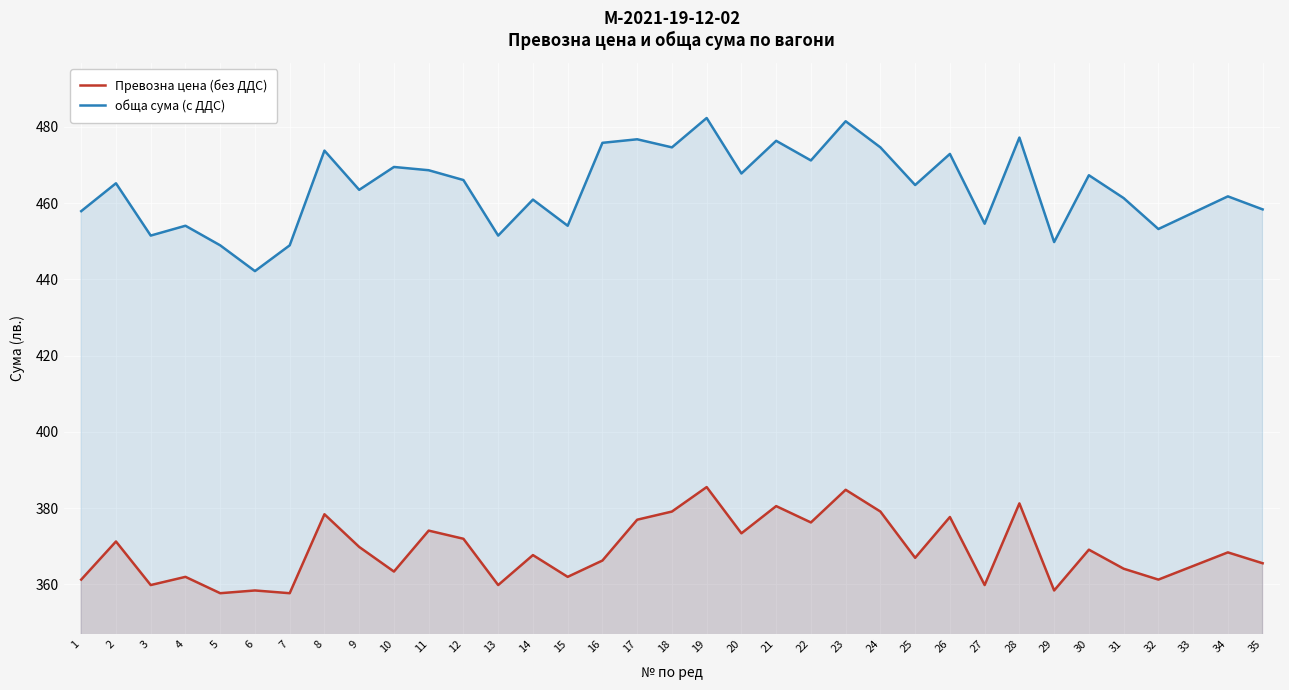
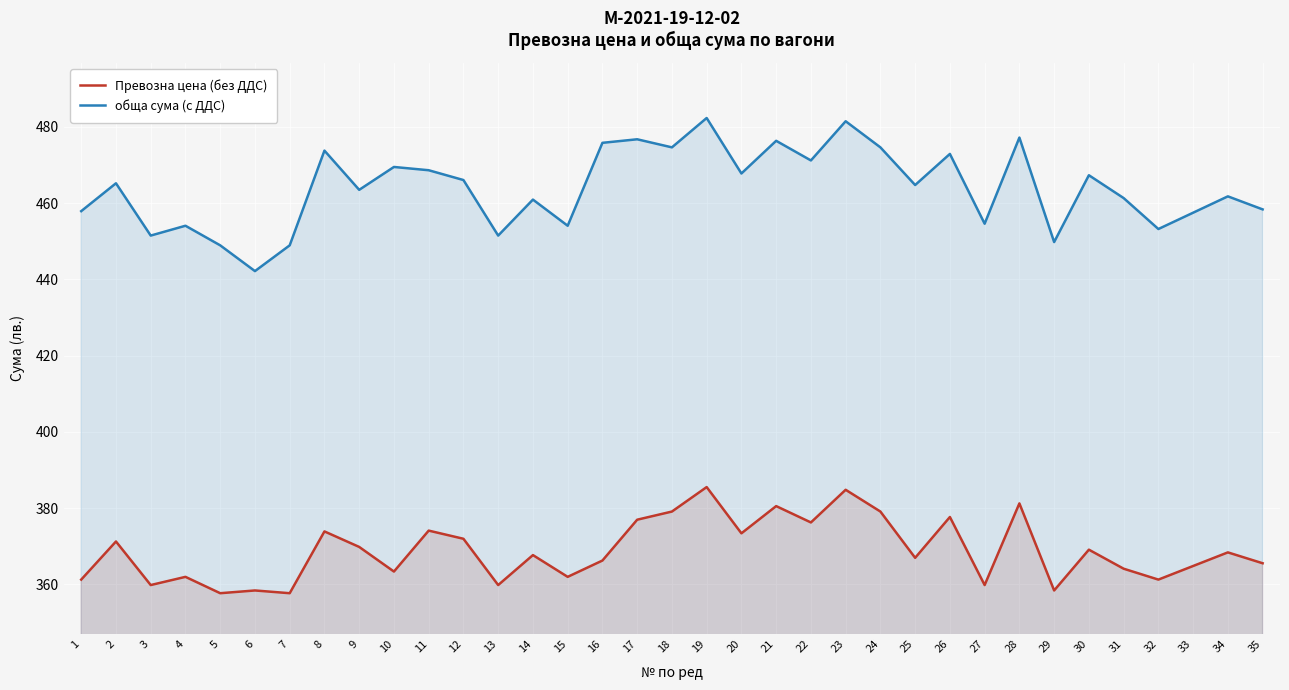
Превозна цена (без ДДС), 8: 378 -> 374
